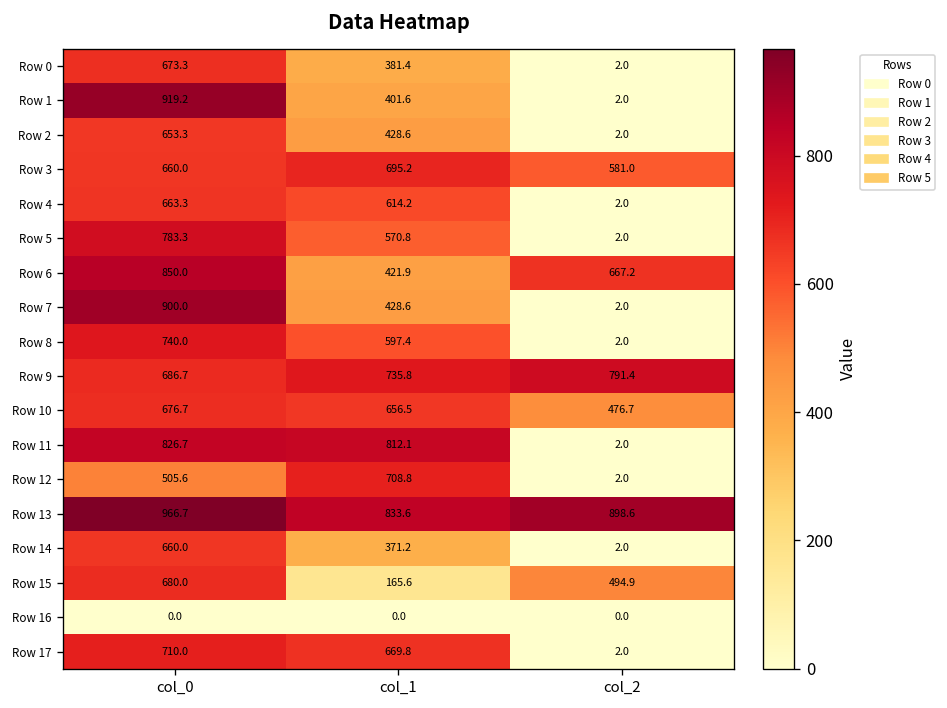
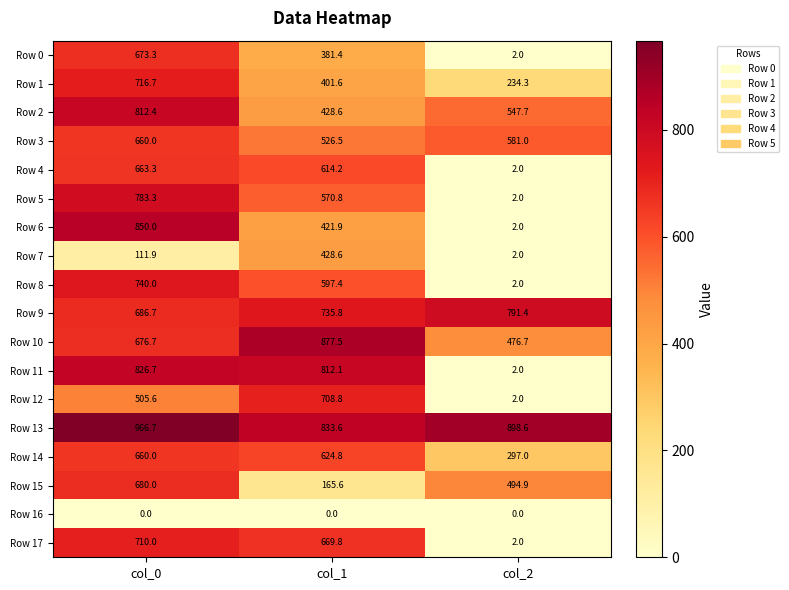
Row 1, col_0: 919.2 -> 716.7
Row 1, col_2: 2.0 -> 234.3
Row 2, col_0: 653.3 -> 812.4
Row 2, col_2: 2.0 -> 547.7
Row 3, col_1: 695.2 -> 526.5
Row 6, col_2: 667.2 -> 2.0
Row 7, col_0: 900.0 -> 111.9
Row 10, col_1: 656.5 -> 877.5
Row 14, col_1: 371.2 -> 624.8
Row 14, col_2: 2.0 -> 297.0
